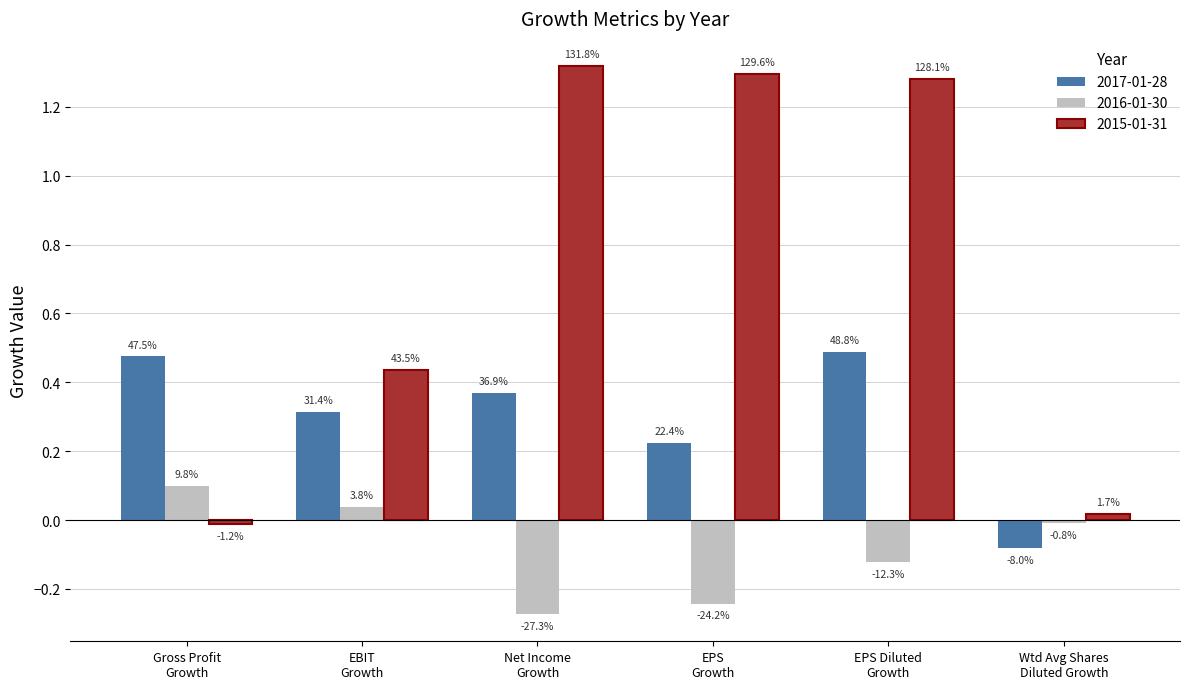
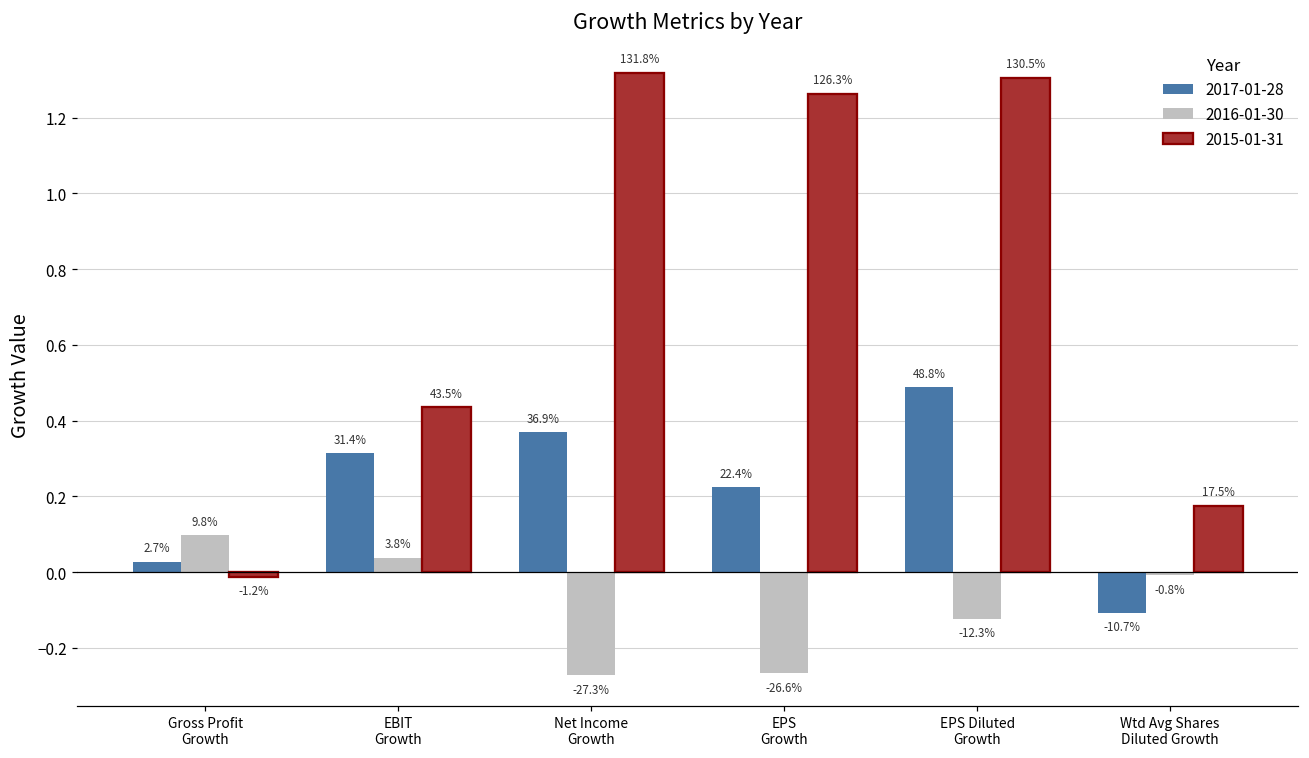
2017-01-28, Gross Profit Growth: 47.5% -> 2.7%
2016-01-30, EPS Growth: -24.2% -> -26.6%
2015-01-31, EPS Growth: 129.6% -> 126.3%
2015-01-31, EPS Diluted Growth: 128.1% -> 130.5%
2017-01-28, Wtd Avg Shares Diluted Growth: -8.0% -> -10.7%
2015-01-31, Wtd Avg Shares Diluted Growth: 1.7% -> 17.5%
